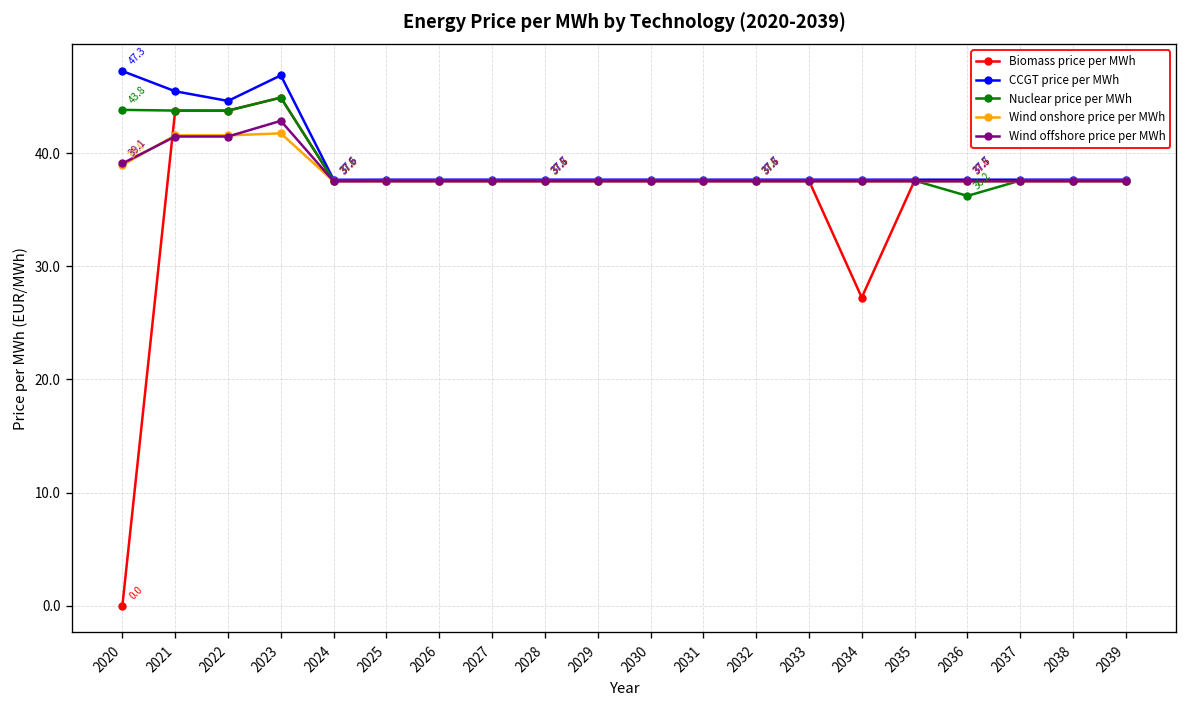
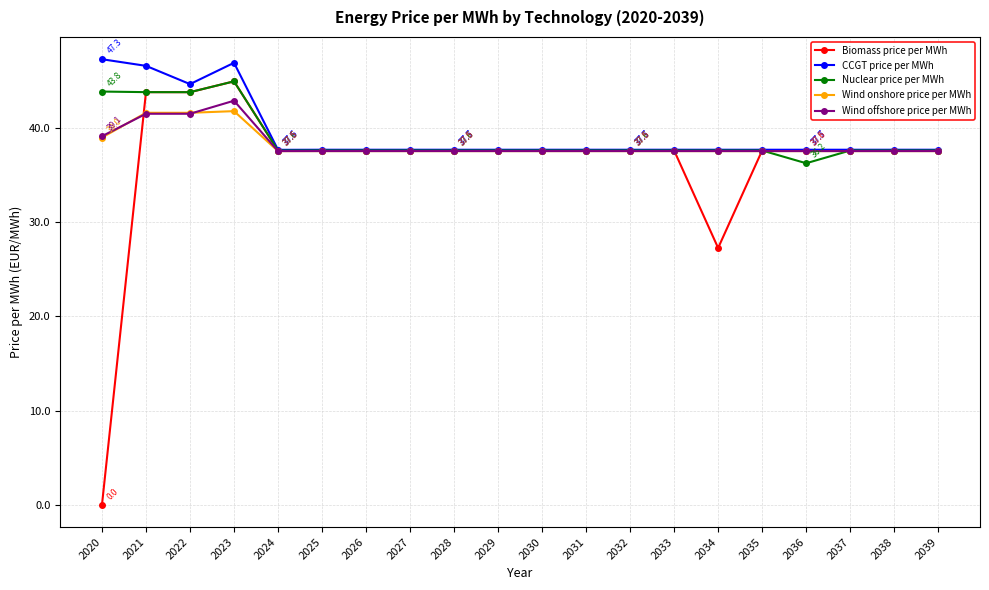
CCGT price per MWh, 2021: 45 -> 47
